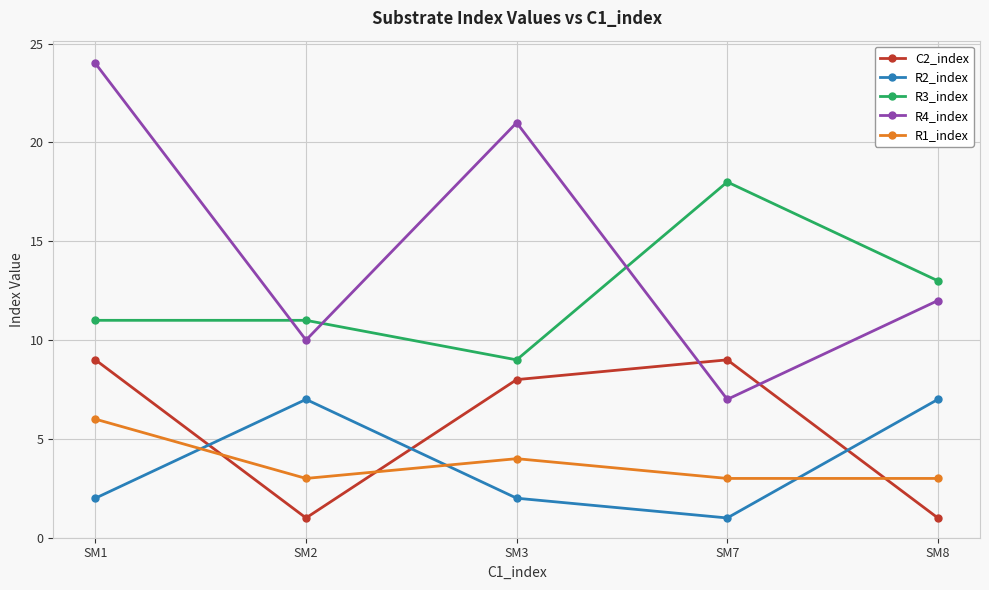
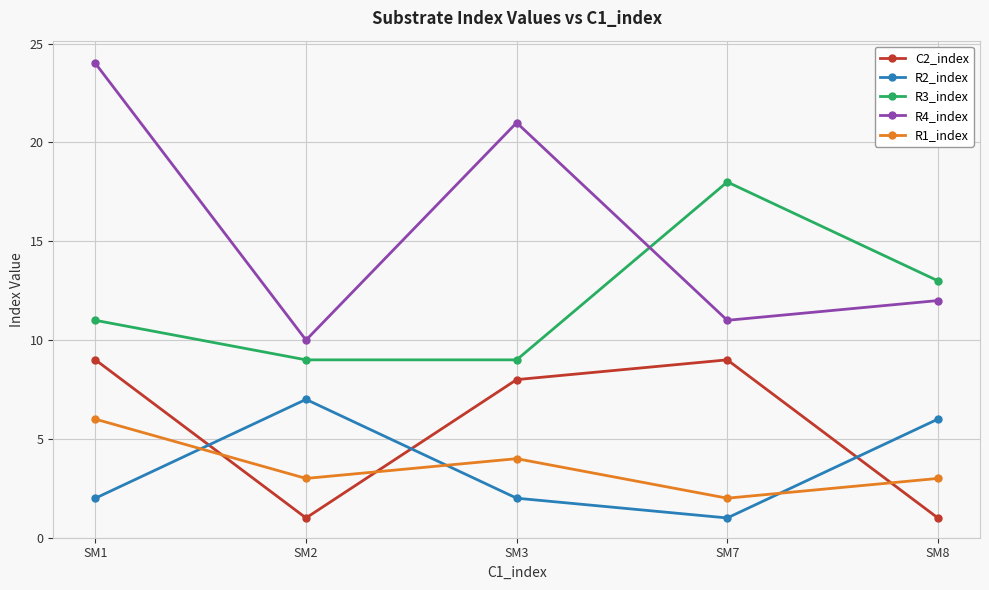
R3_index, SM2: 11 -> 9
R4_index, SM7: 7 -> 11
R1_index, SM7: 3 -> 2
R2_index, SM8: 7 -> 6
